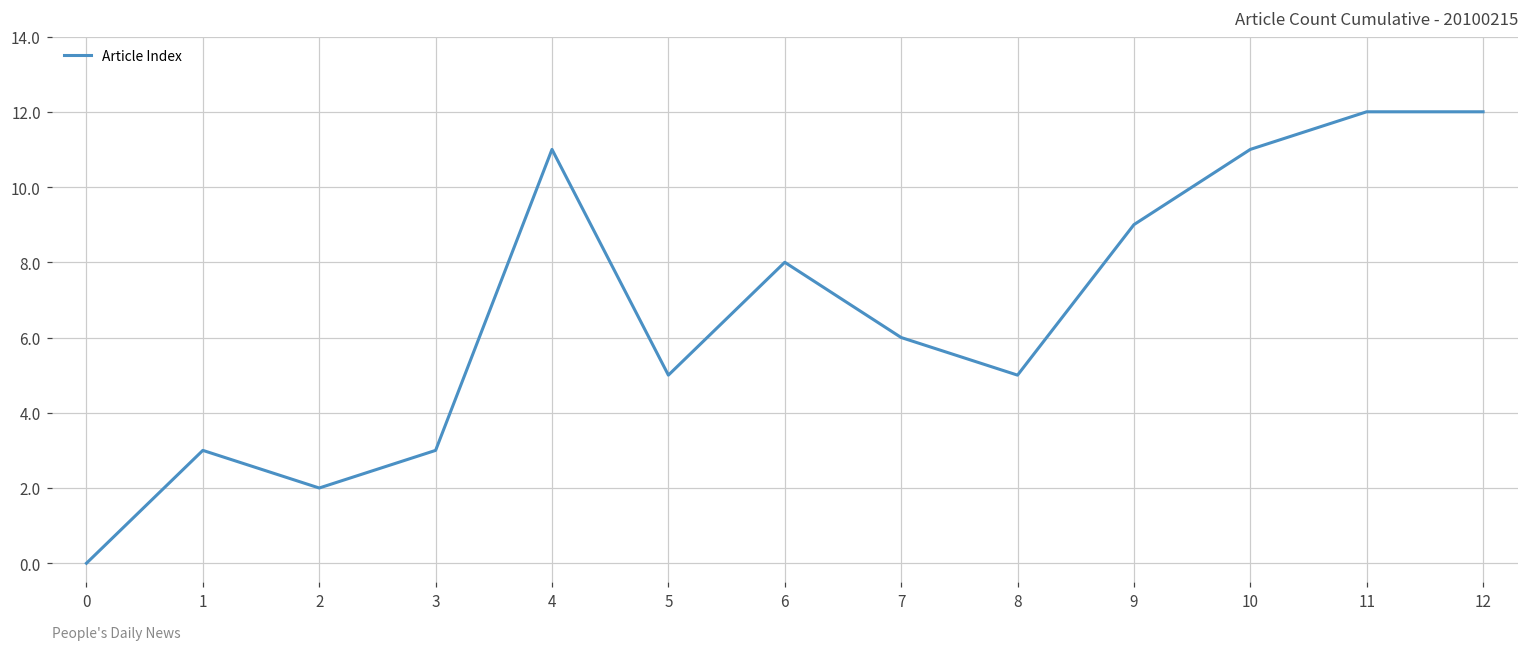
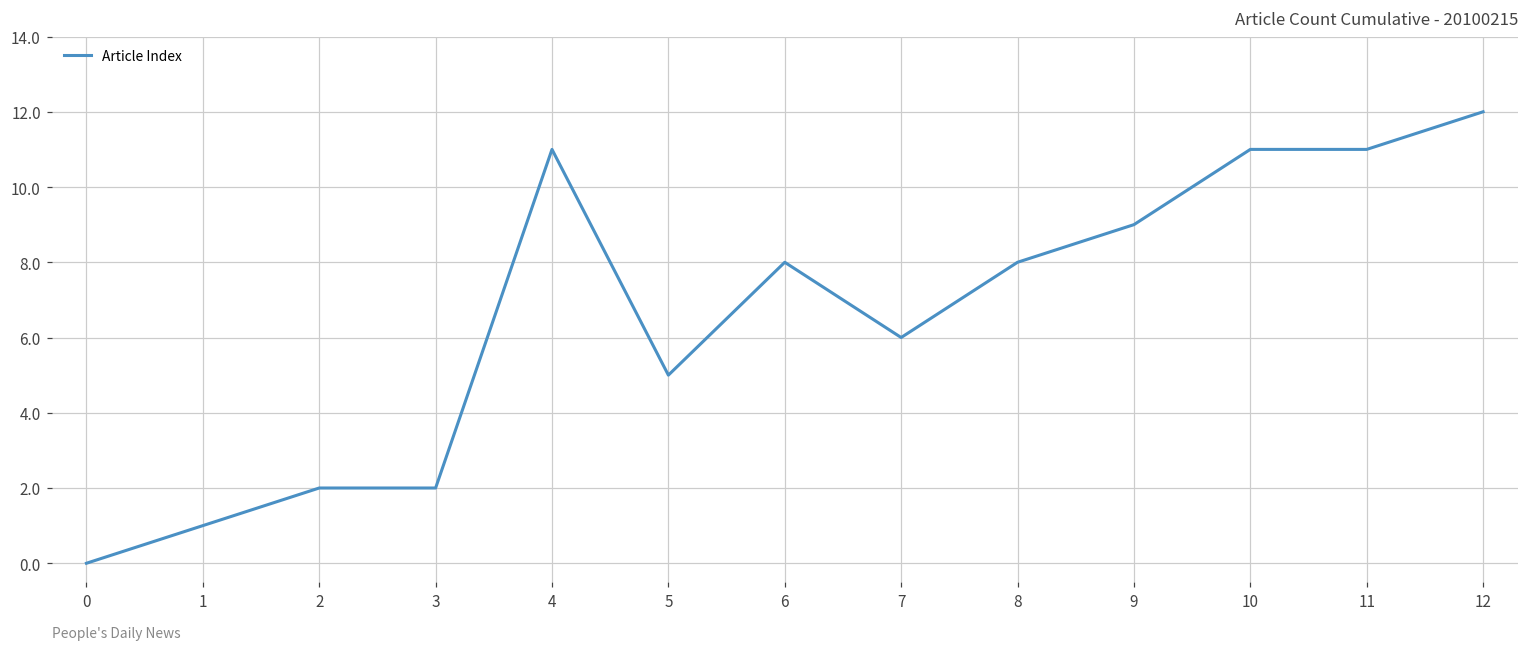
1: 3 -> 1
3: 3 -> 2
8: 5 -> 8
11: 12 -> 11
